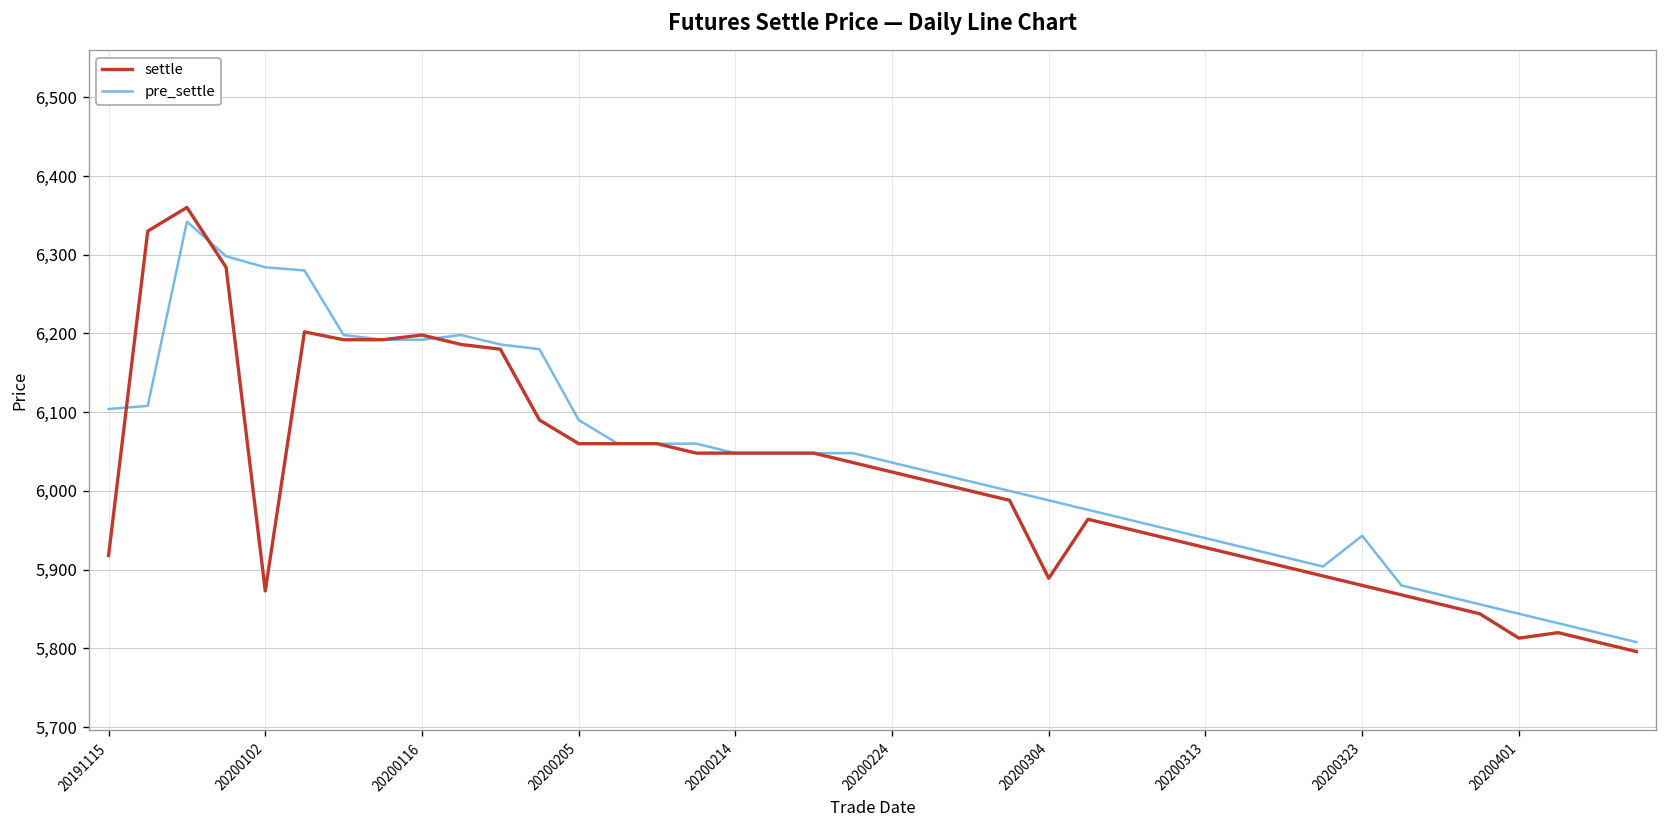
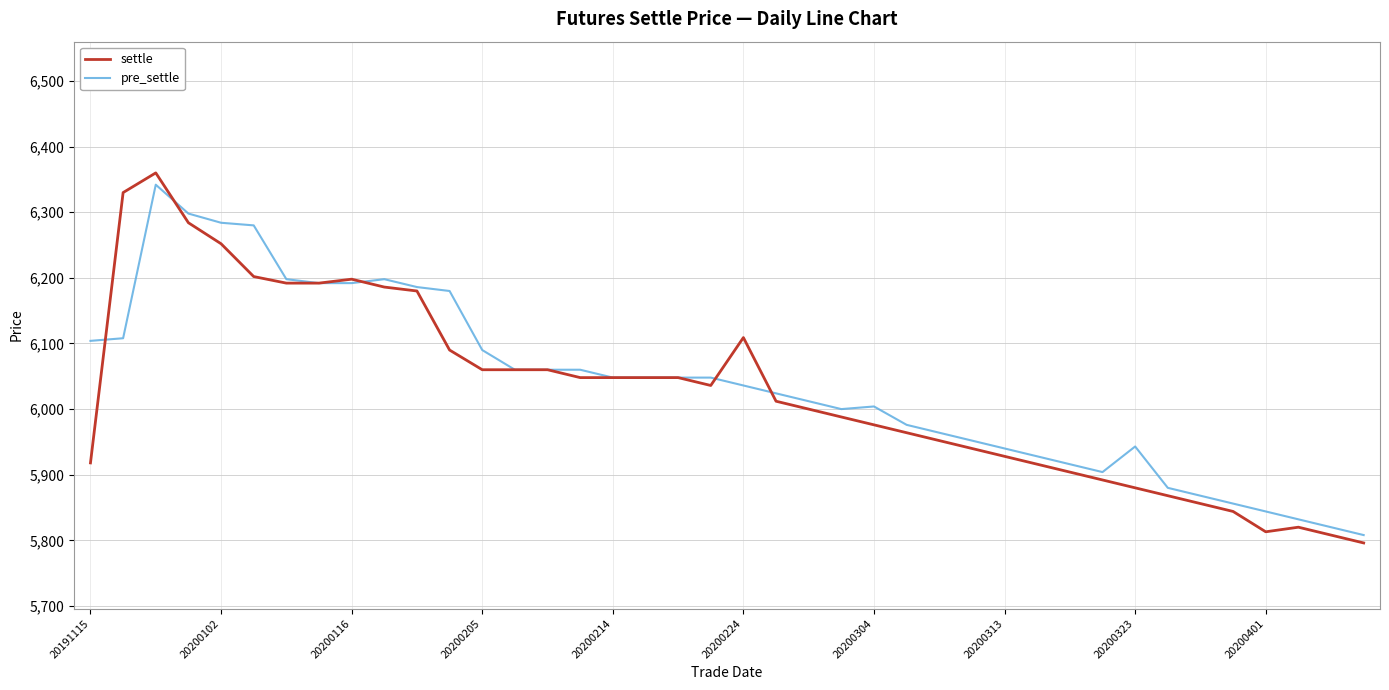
settle, 20200102: 5,870 -> 6,250
settle, 20200224: 6,020 -> 6,110
settle, 20200304: 5,890 -> 5,980
pre_settle, 20200304: 5,990 -> 6,000
